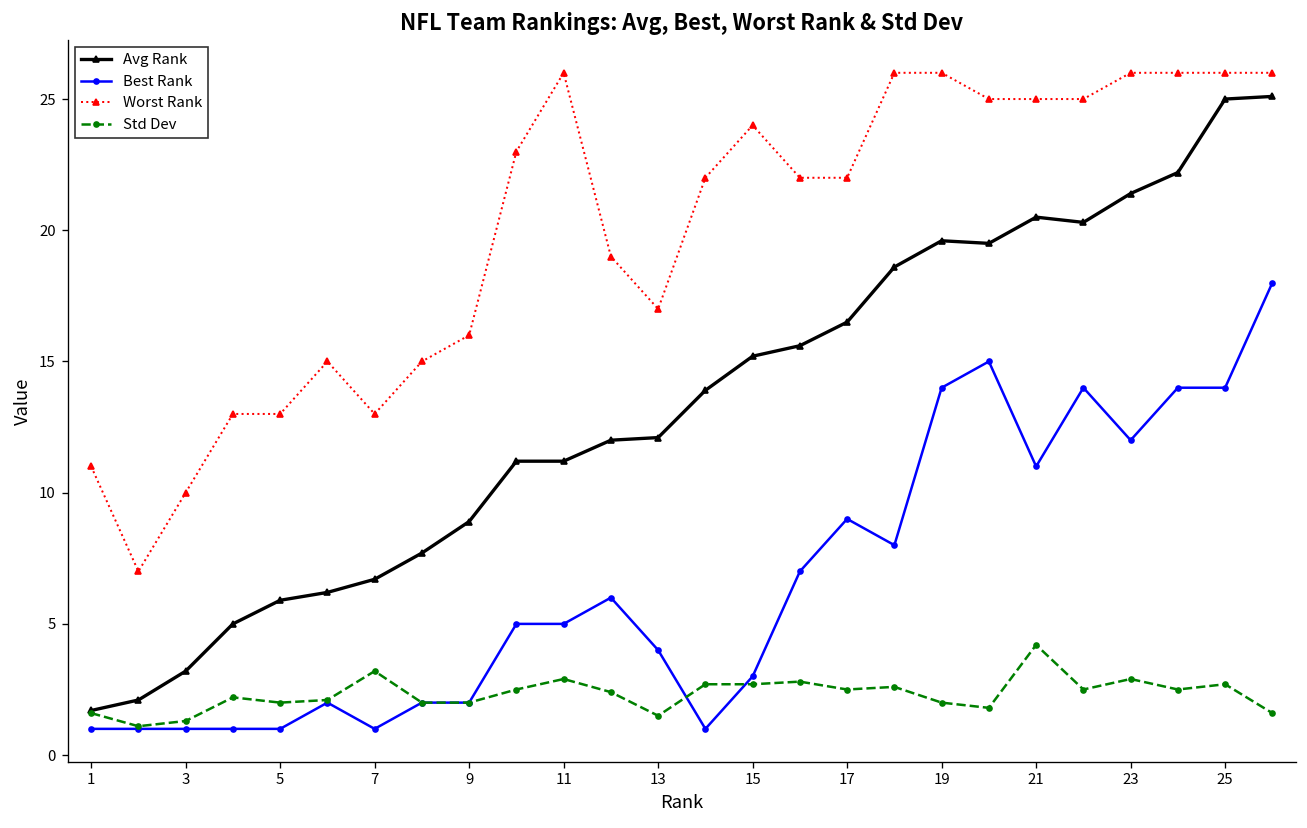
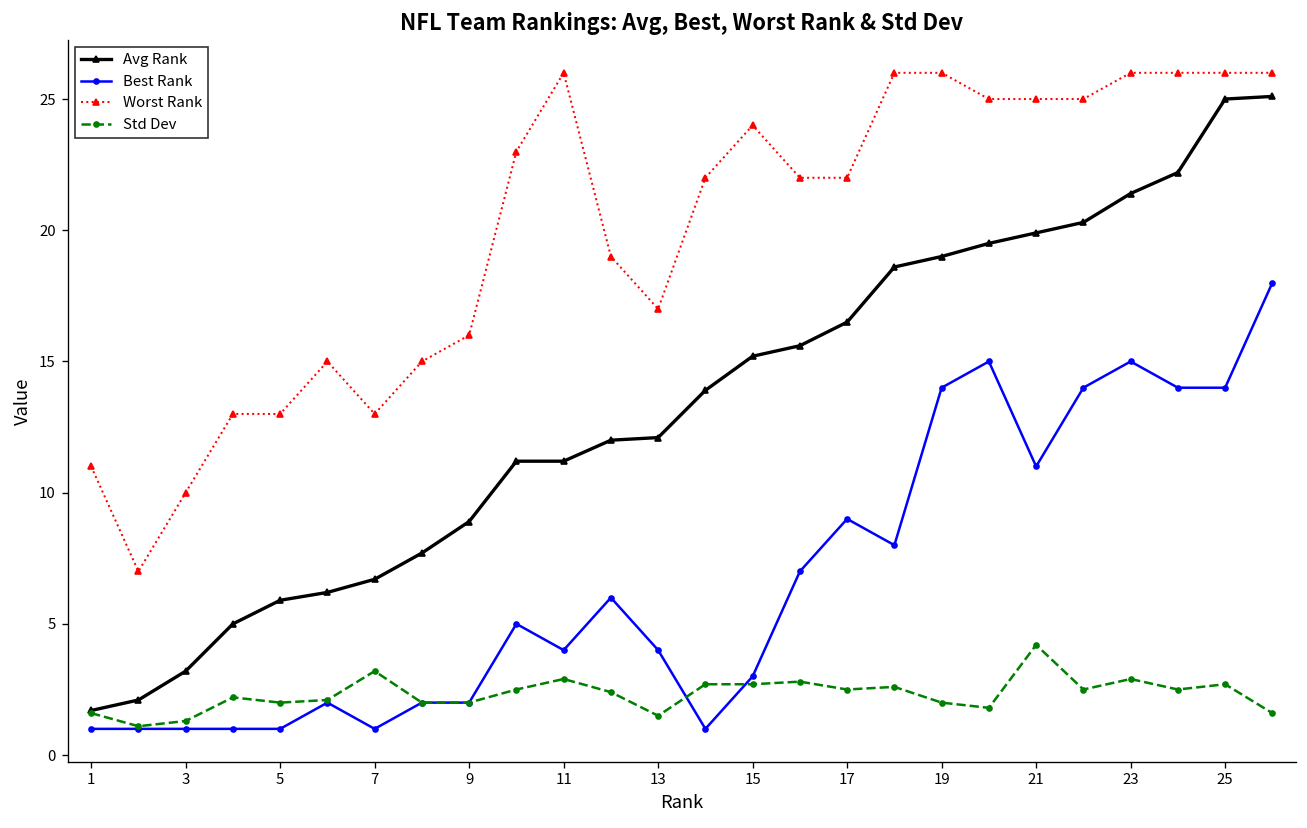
Best Rank, 11: 5 -> 4
Avg Rank, 19: 19.6 -> 19.0
Avg Rank, 21: 20.5 -> 19.9
Best Rank, 23: 12 -> 15
